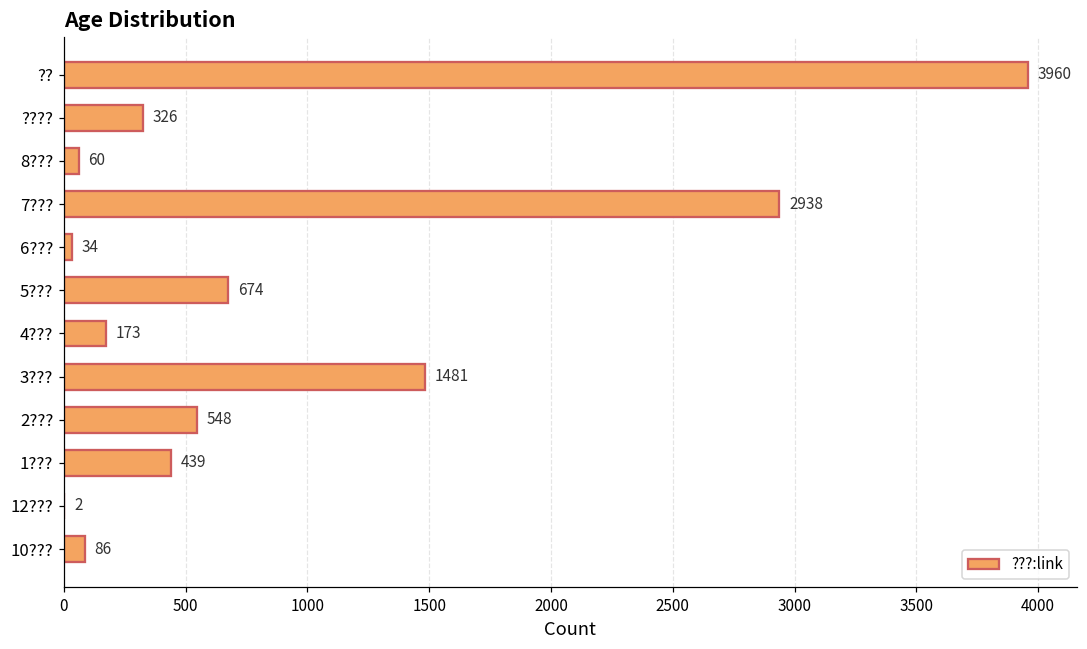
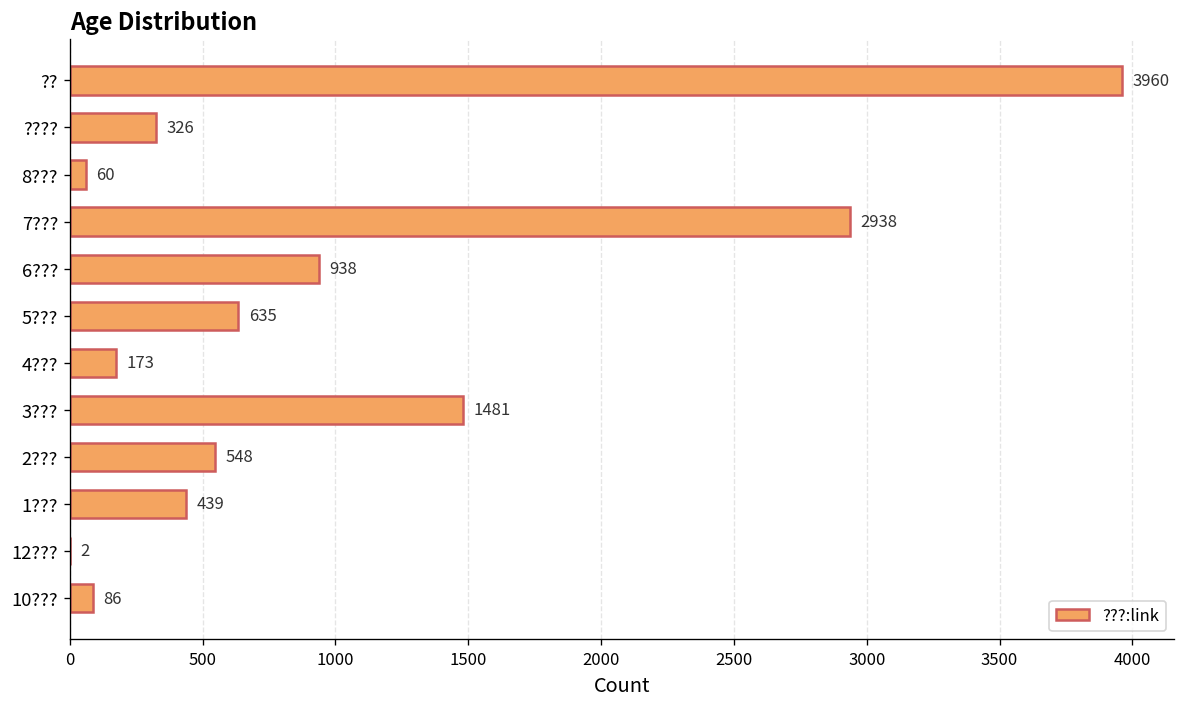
6???: 34 -> 938
5???: 674 -> 635
